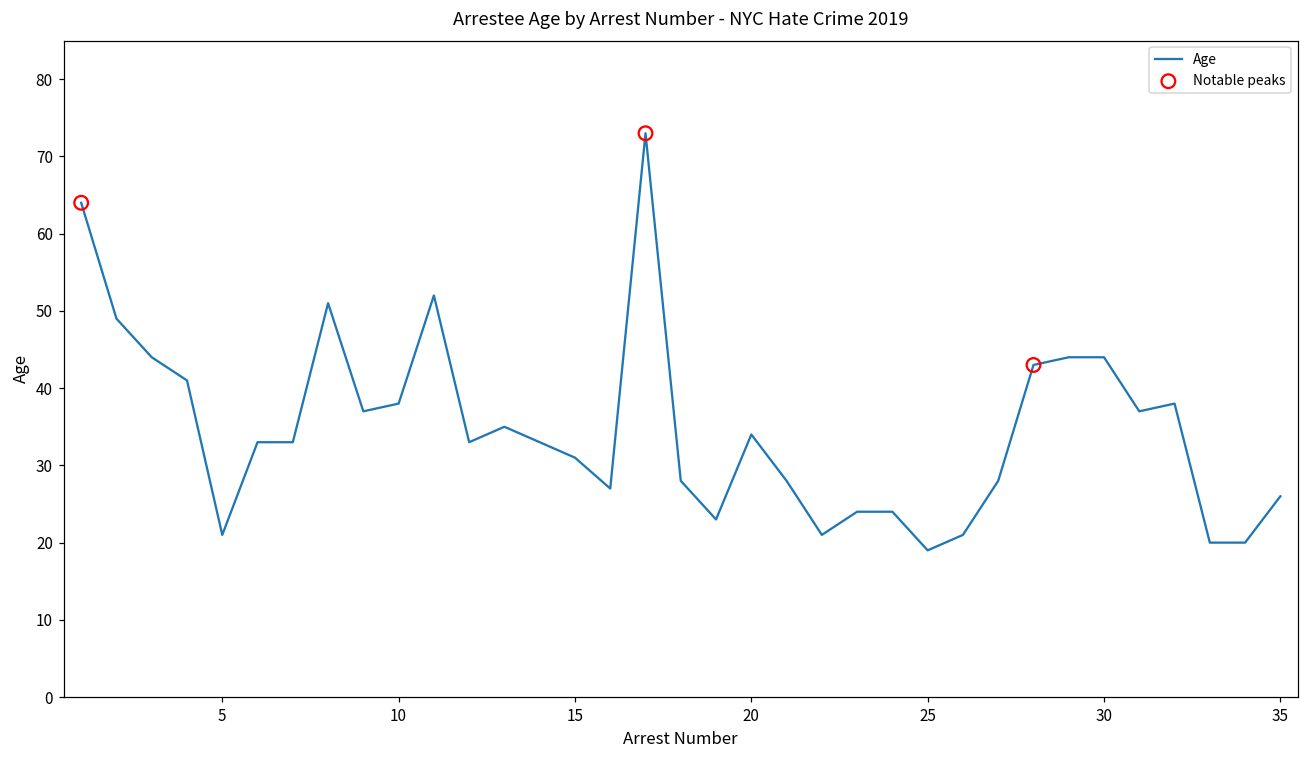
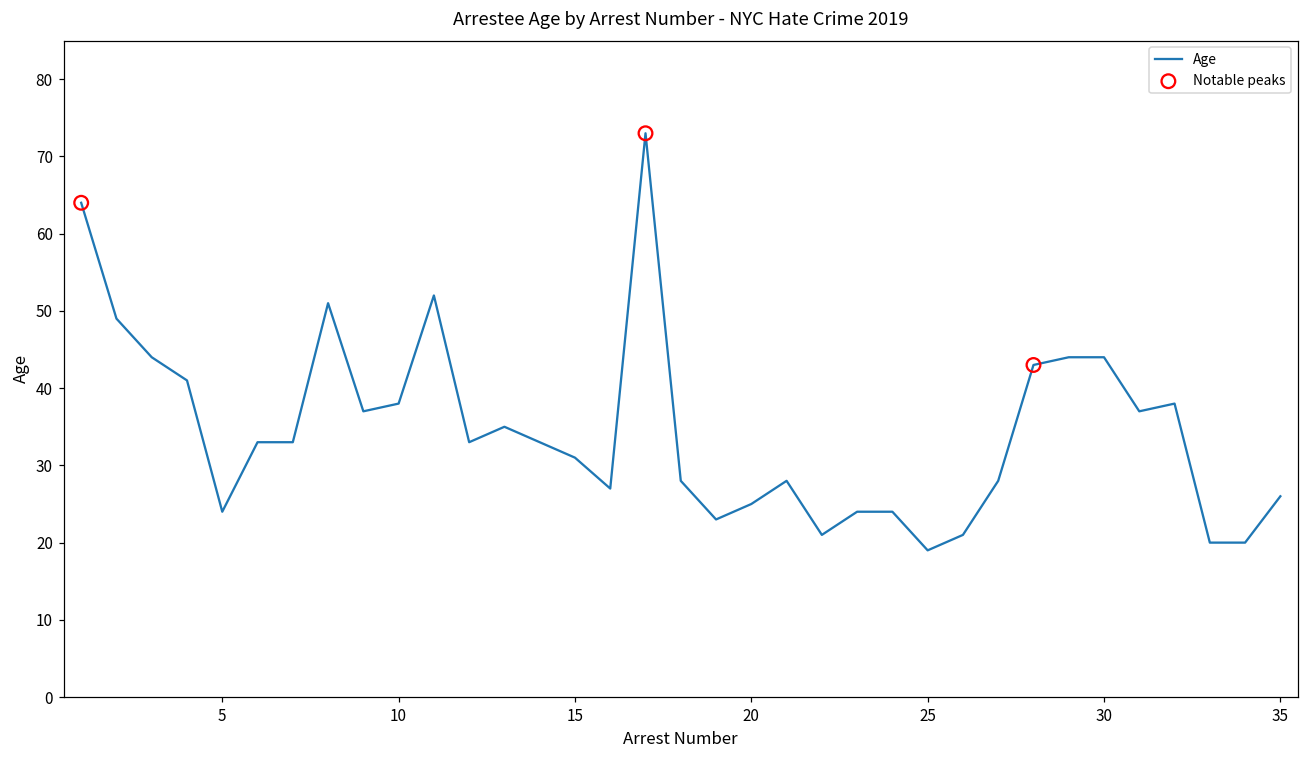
Age, 5: 21 -> 24
Age, 20: 34 -> 25
